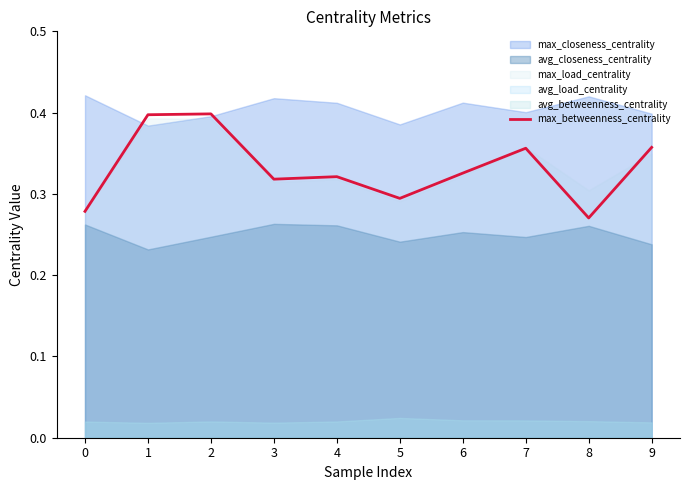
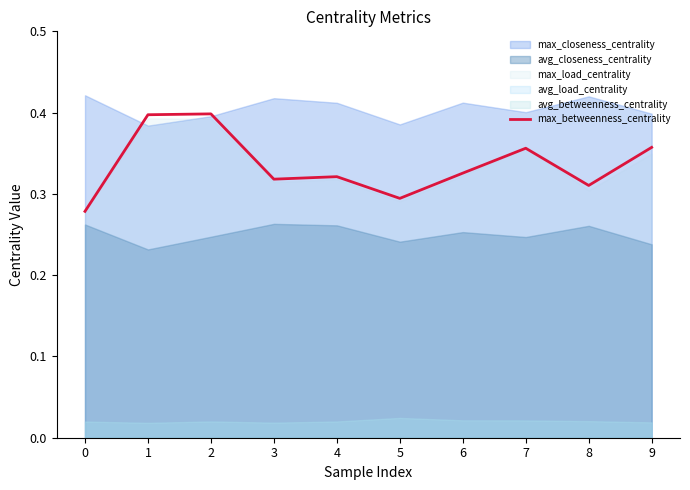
max_betweenness_centrality, 8: 0.27 -> 0.31
